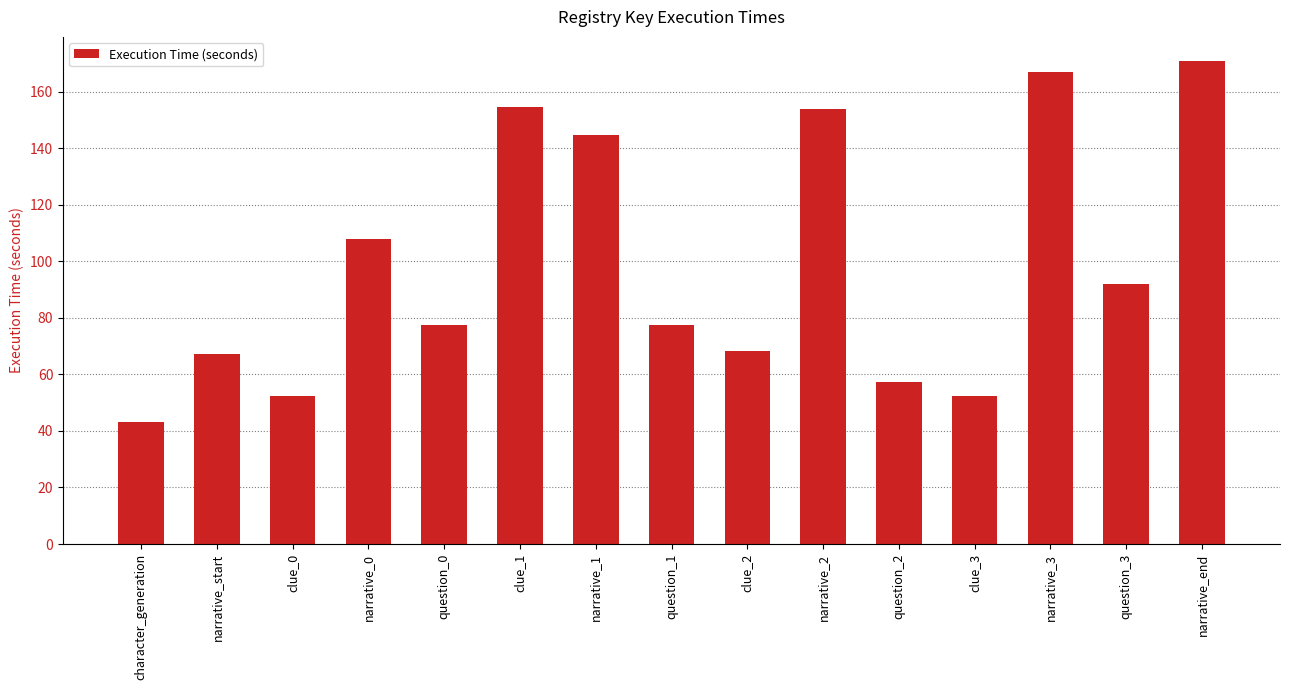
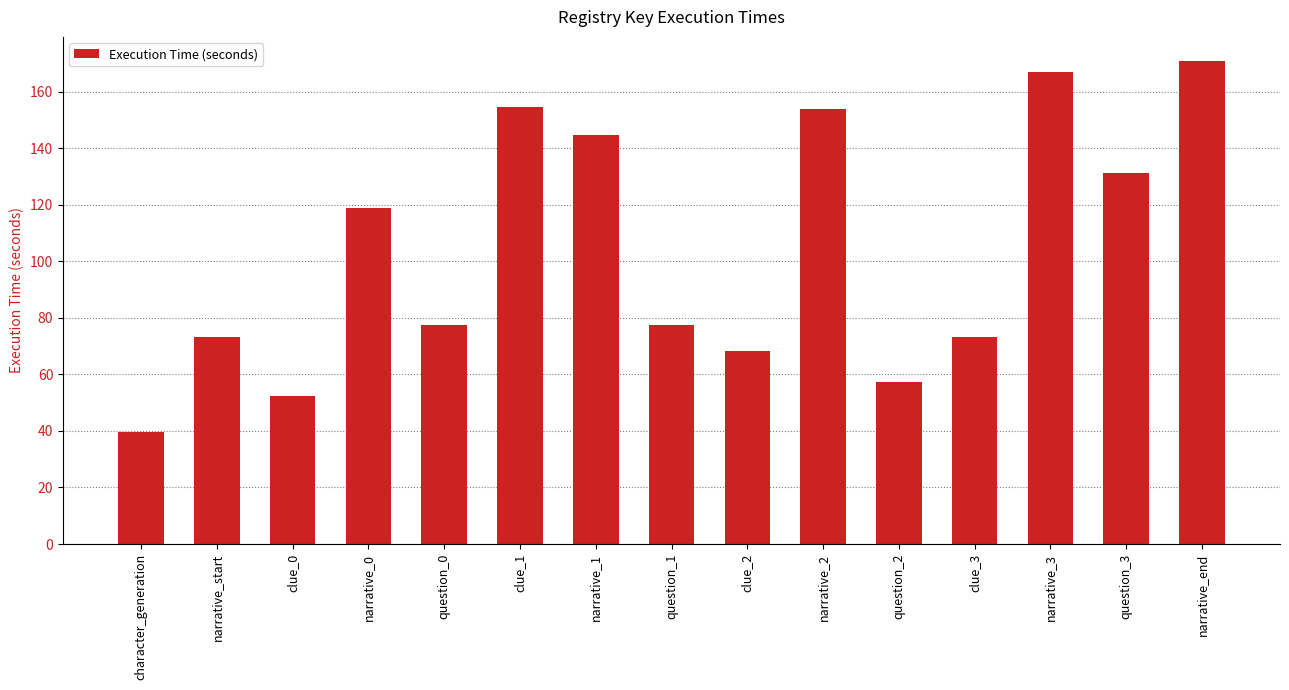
character_generation: 43 -> 40
narrative_start: 67 -> 73
narrative_0: 108 -> 119
clue_3: 52 -> 73
question_3: 92 -> 131
